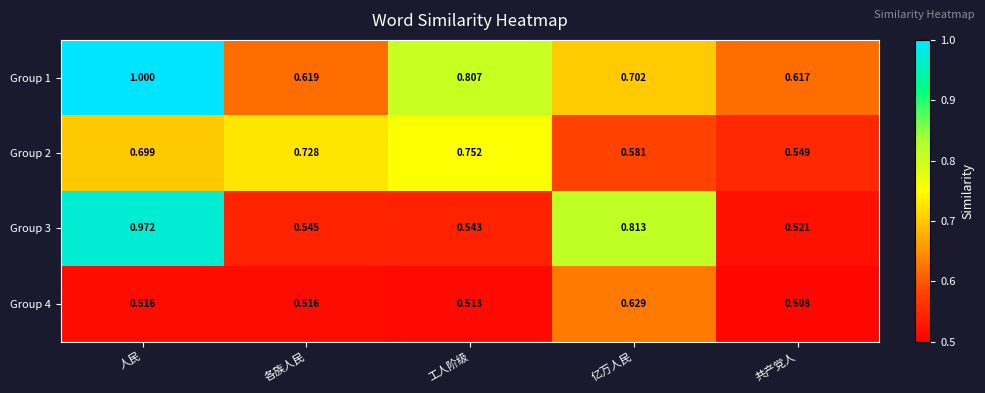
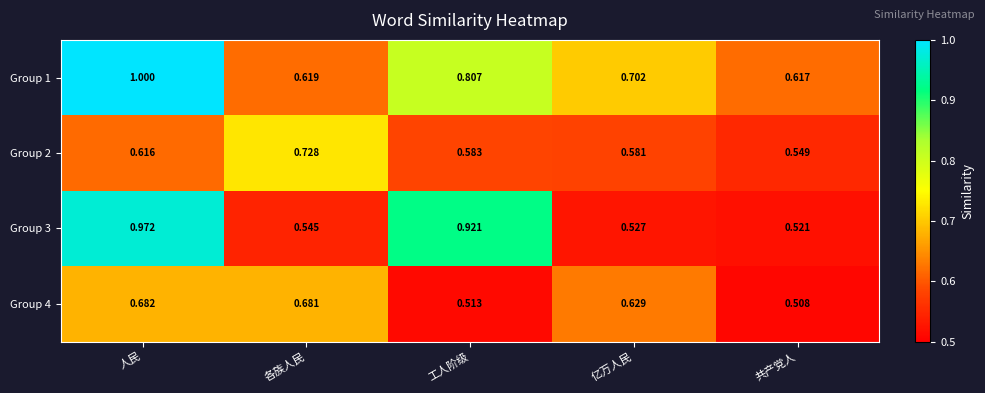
Group 2, 人民: 0.699 -> 0.616
Group 2, 工人阶级: 0.752 -> 0.583
Group 3, 工人阶级: 0.543 -> 0.921
Group 3, 亿万人民: 0.813 -> 0.527
Group 4, 人民: 0.516 -> 0.682
Group 4, 各族人民: 0.516 -> 0.681
